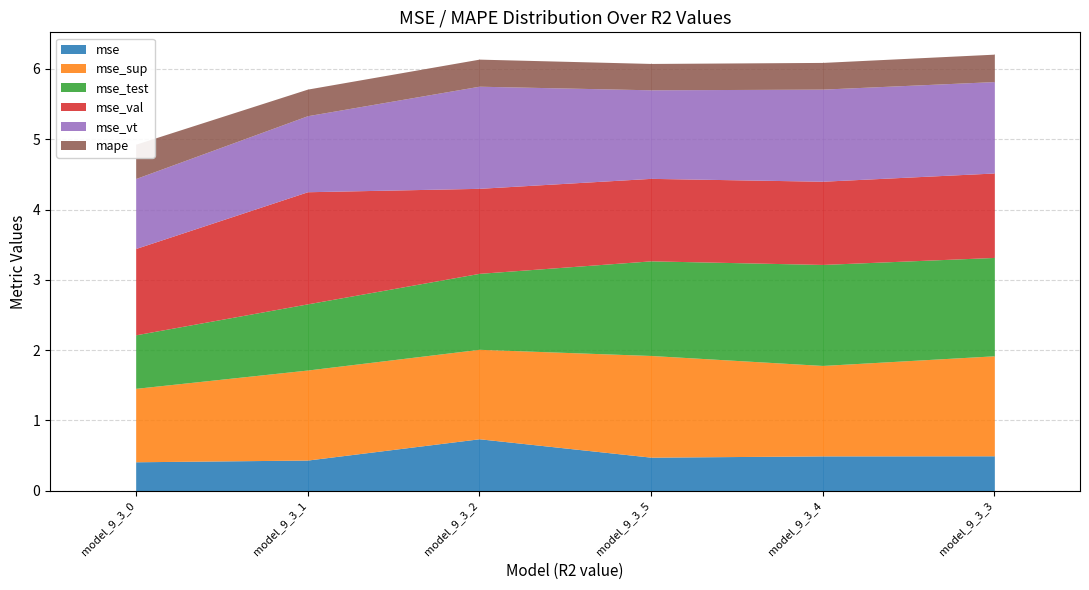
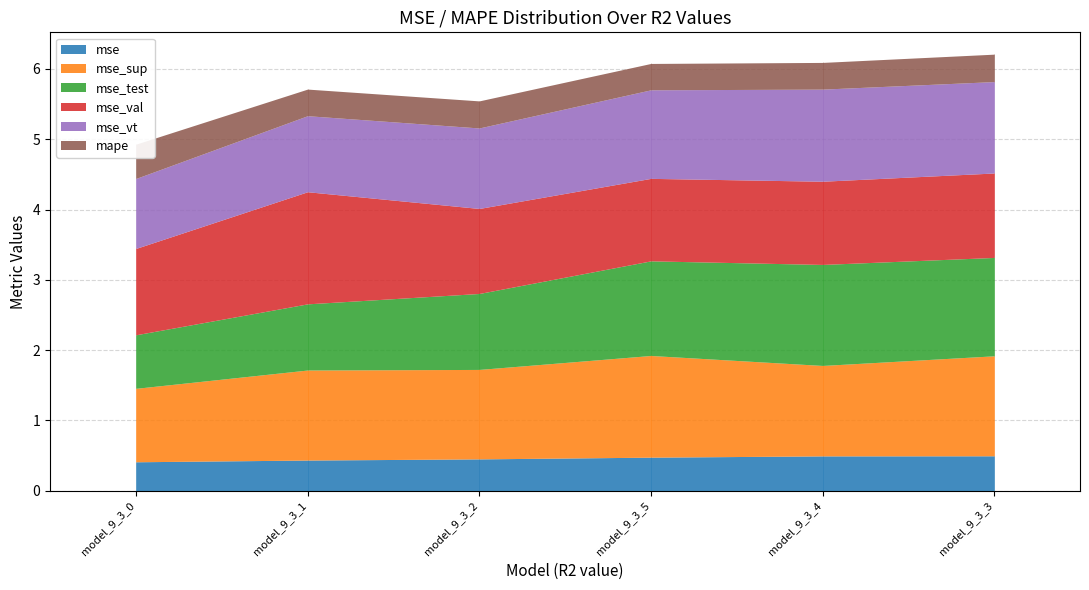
mse, model_9_3_2: 0.7 -> 0.5
mse_vt, model_9_3_2: 1.5 -> 1.1
